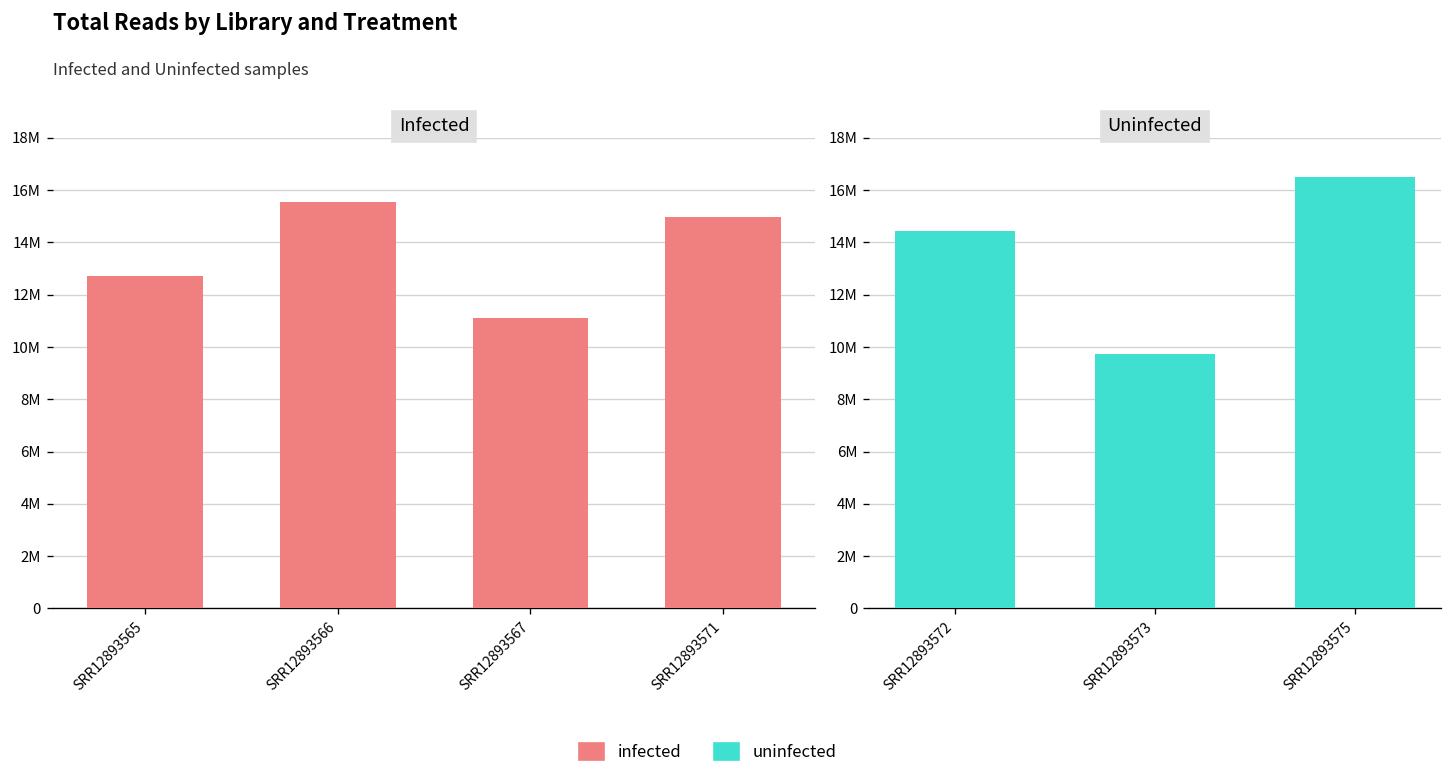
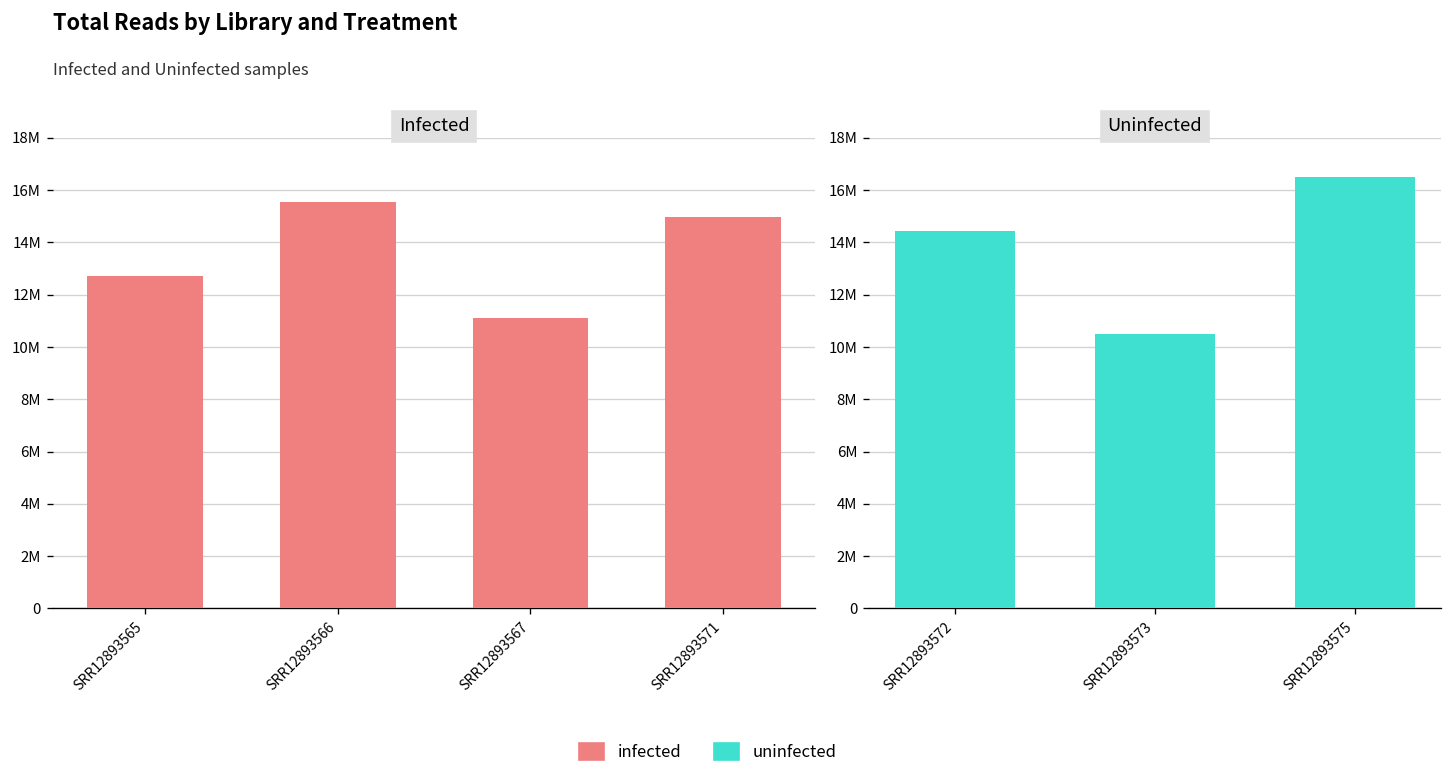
Uninfected, SRR12893573: 9700000 -> 10500000
